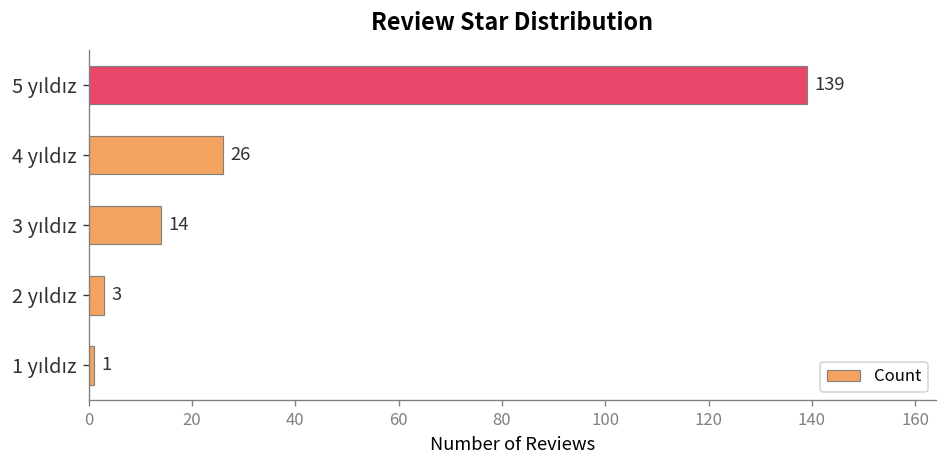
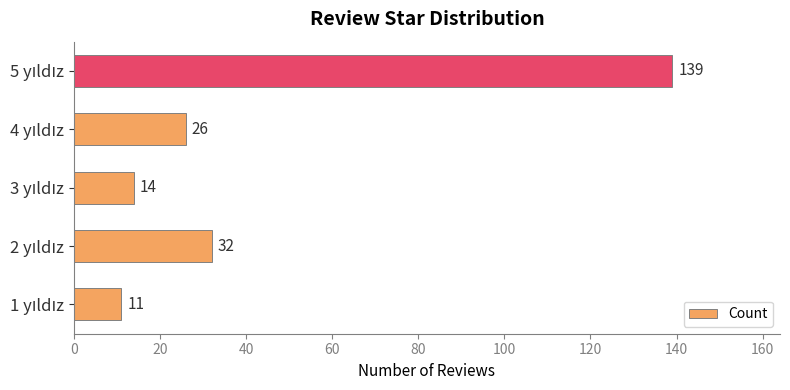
2 yıldız: 3 -> 32
1 yıldız: 1 -> 11
